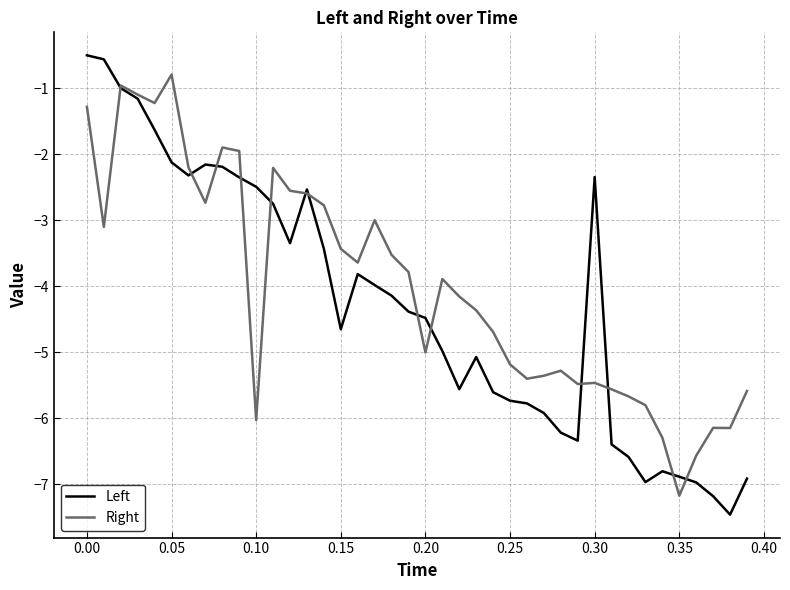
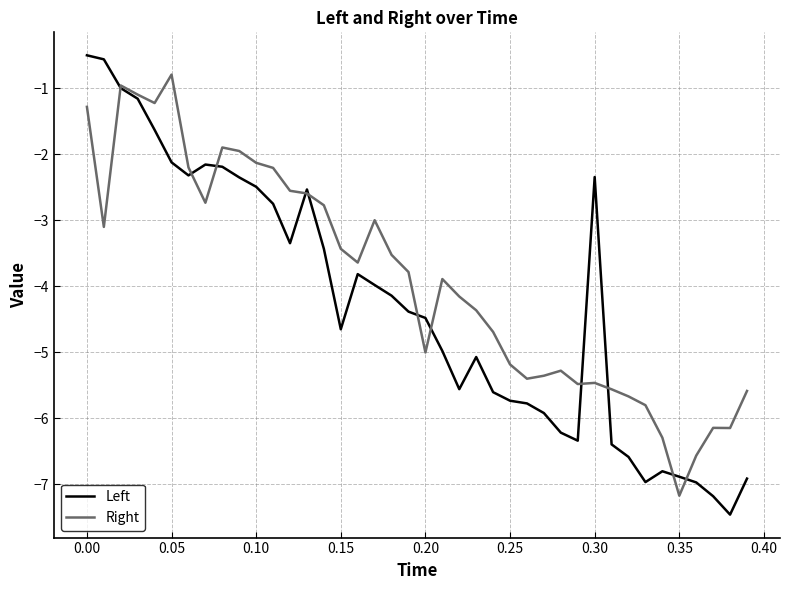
Right, 0.10: -6.0 -> -2.1
